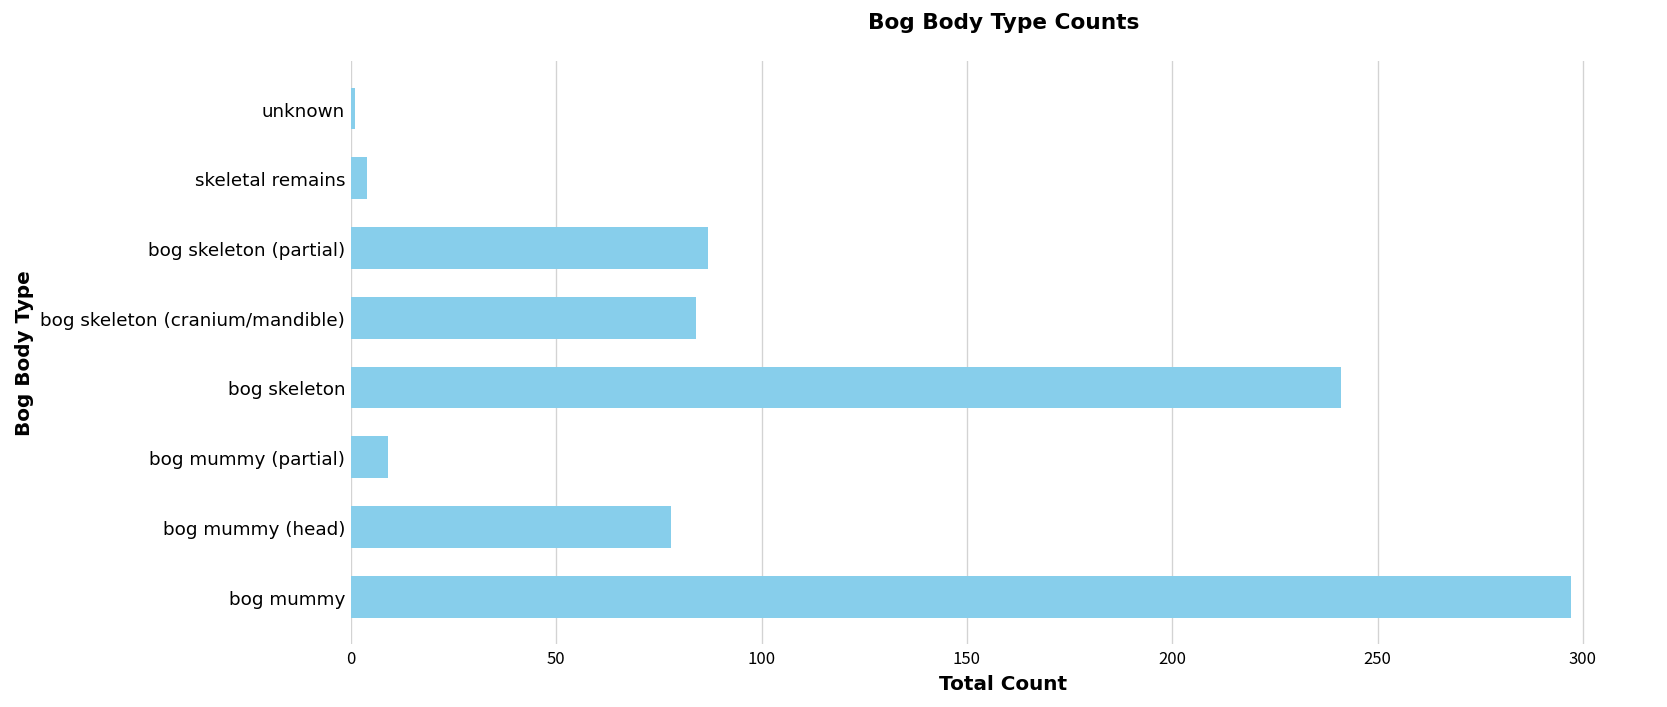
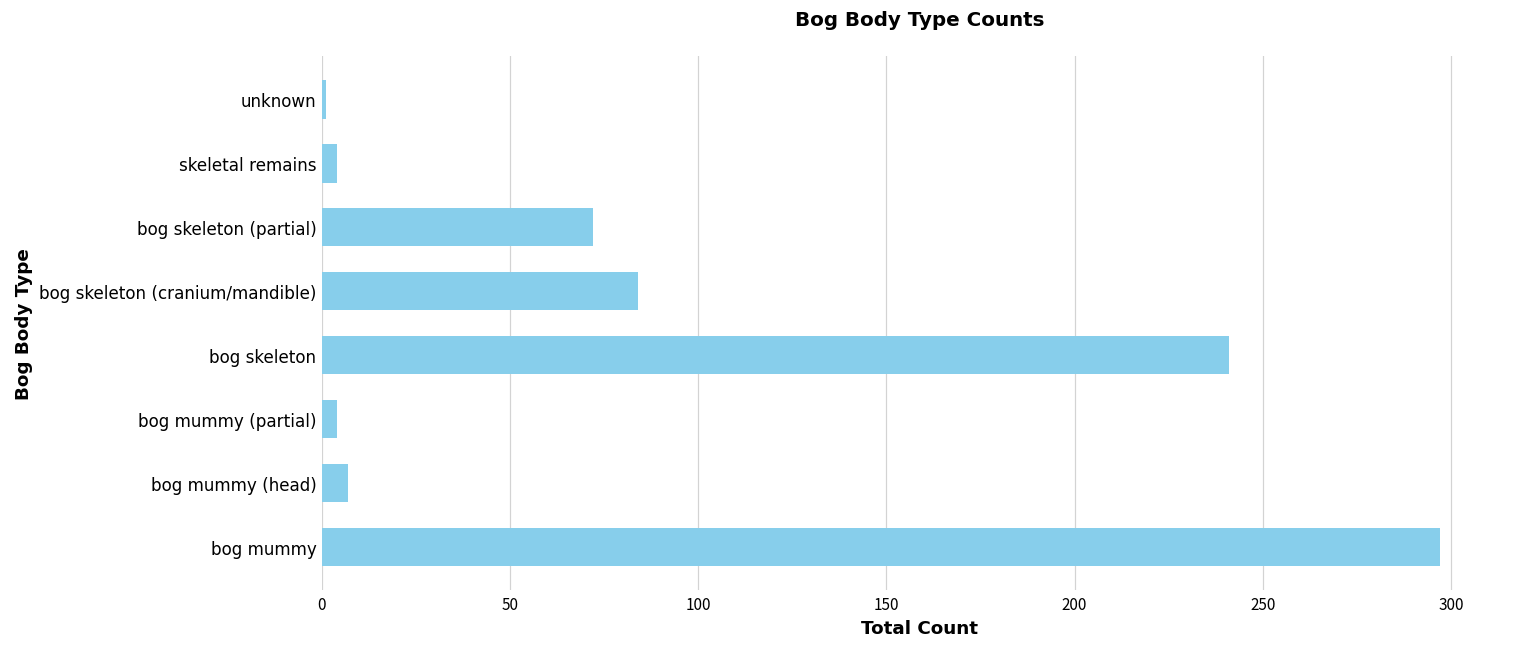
bog skeleton (partial): 87 -> 72
bog mummy (partial): 9 -> 4
bog mummy (head): 78 -> 7
